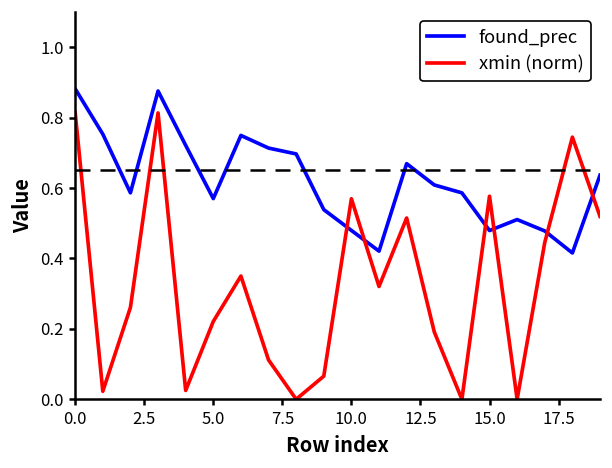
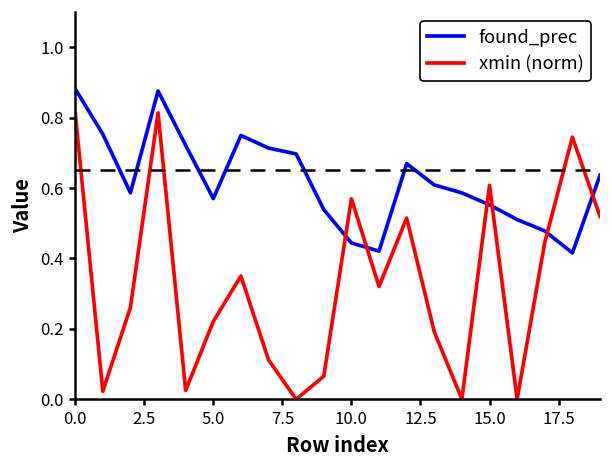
found_prec, 10.0: 0.48 -> 0.44
found_prec, 15.0: 0.48 -> 0.55
xmin (norm), 15.0: 0.58 -> 0.61
